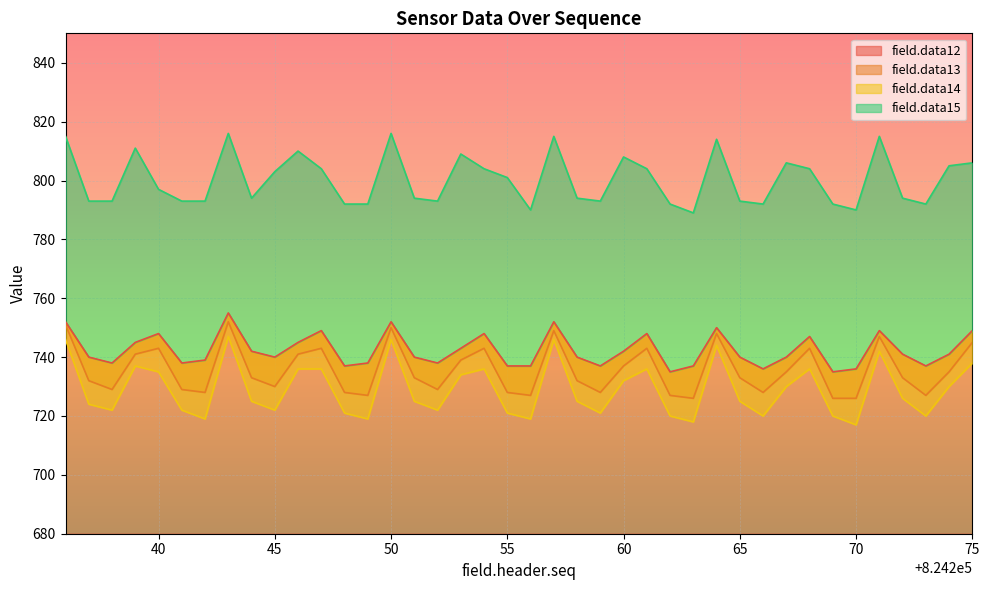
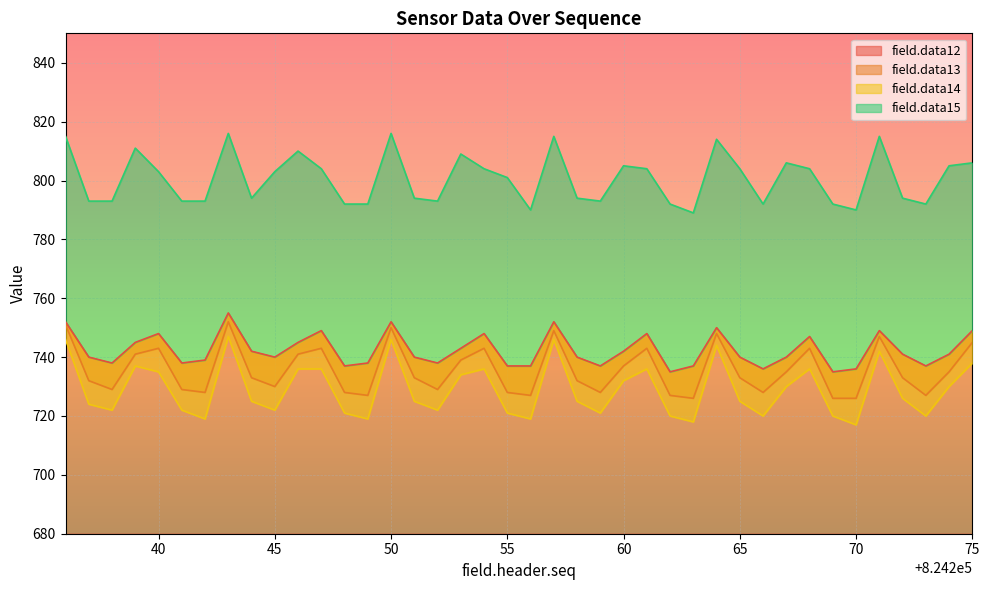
field.data15, 40: 797 -> 803
field.data15, 60: 808 -> 805
field.data15, 65: 793 -> 804
